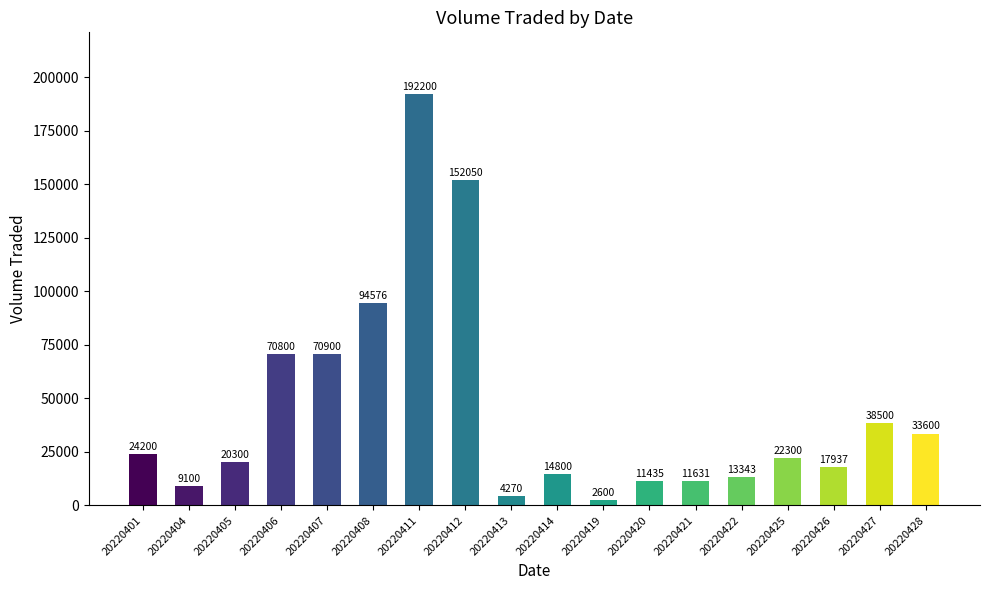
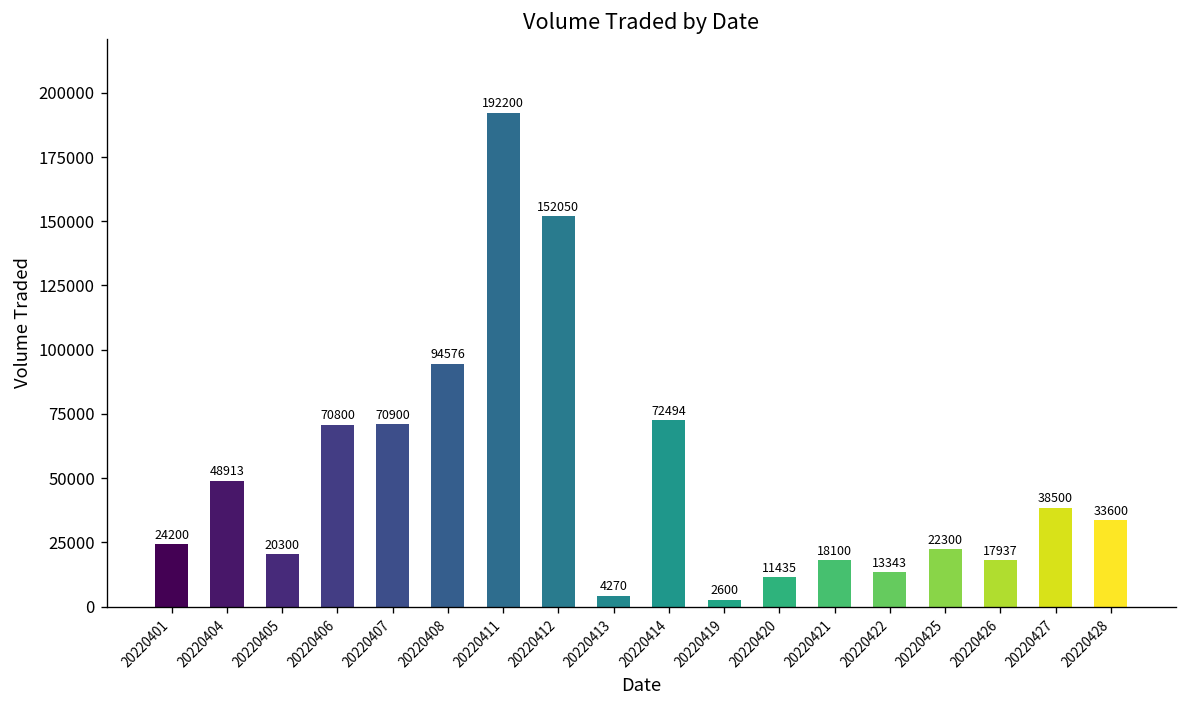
20220404: 9100 -> 48913
20220414: 14800 -> 72494
20220421: 11631 -> 18100
